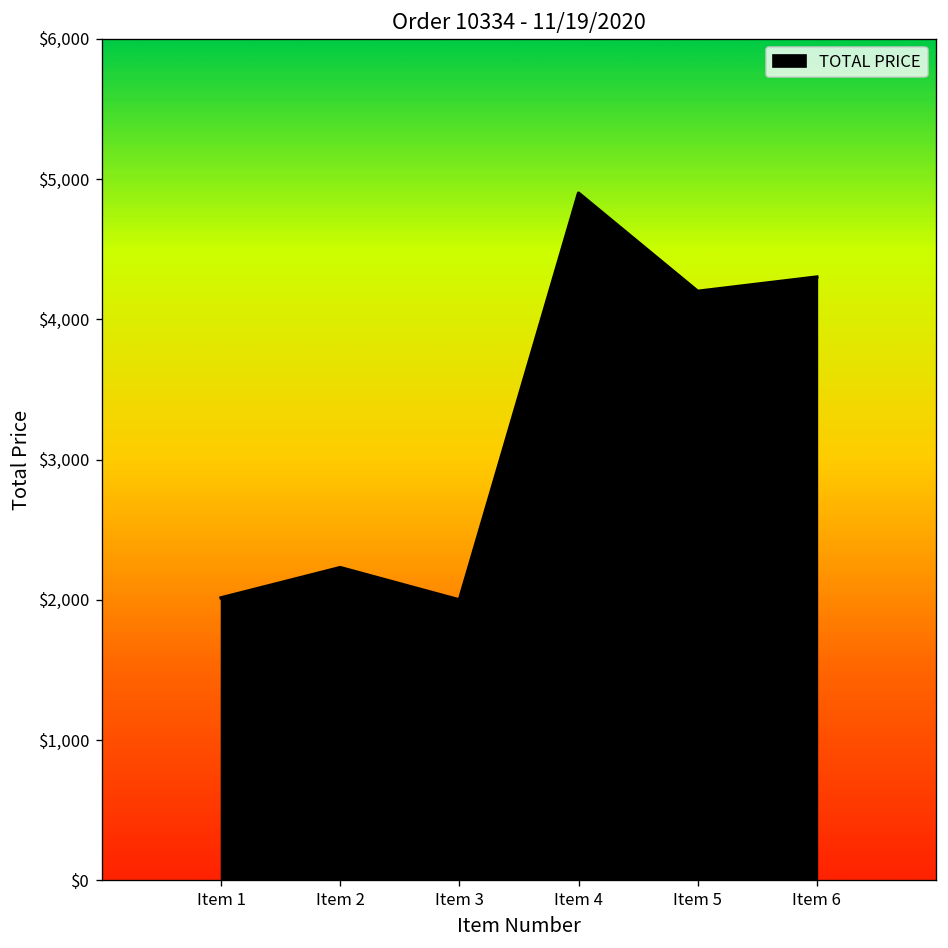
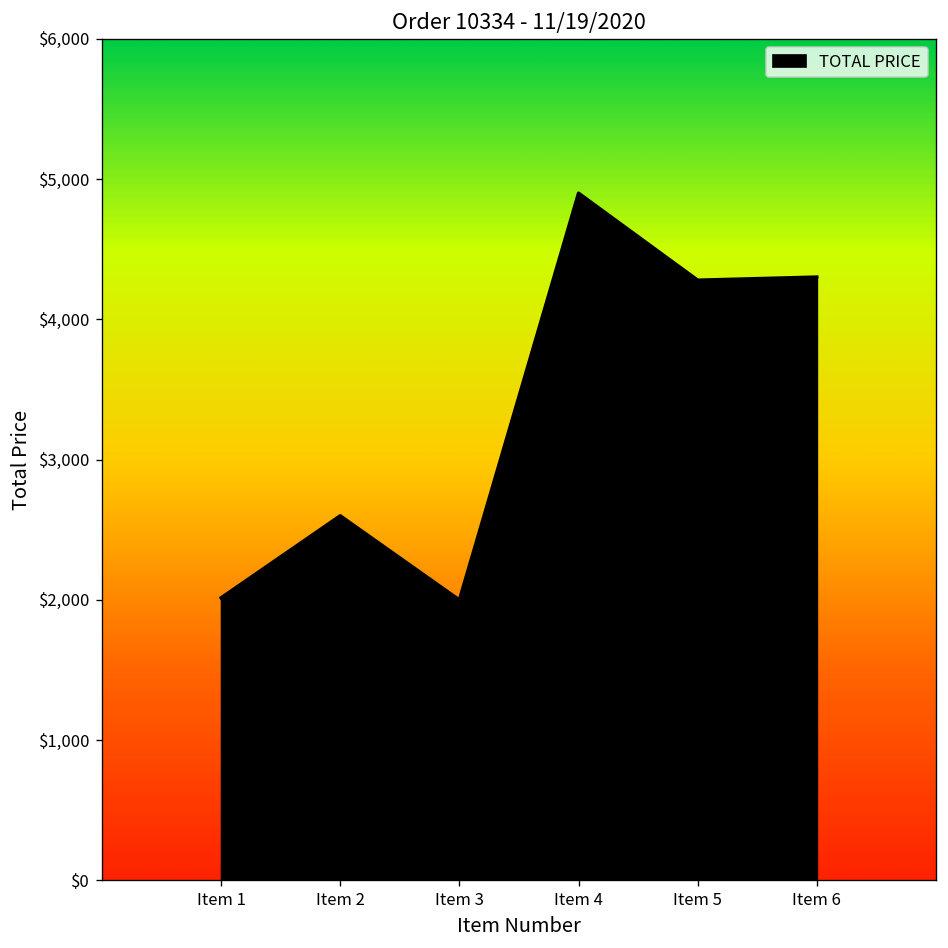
Item 2: $2,230 -> $2,600
Item 5: $4,200 -> $4,280
